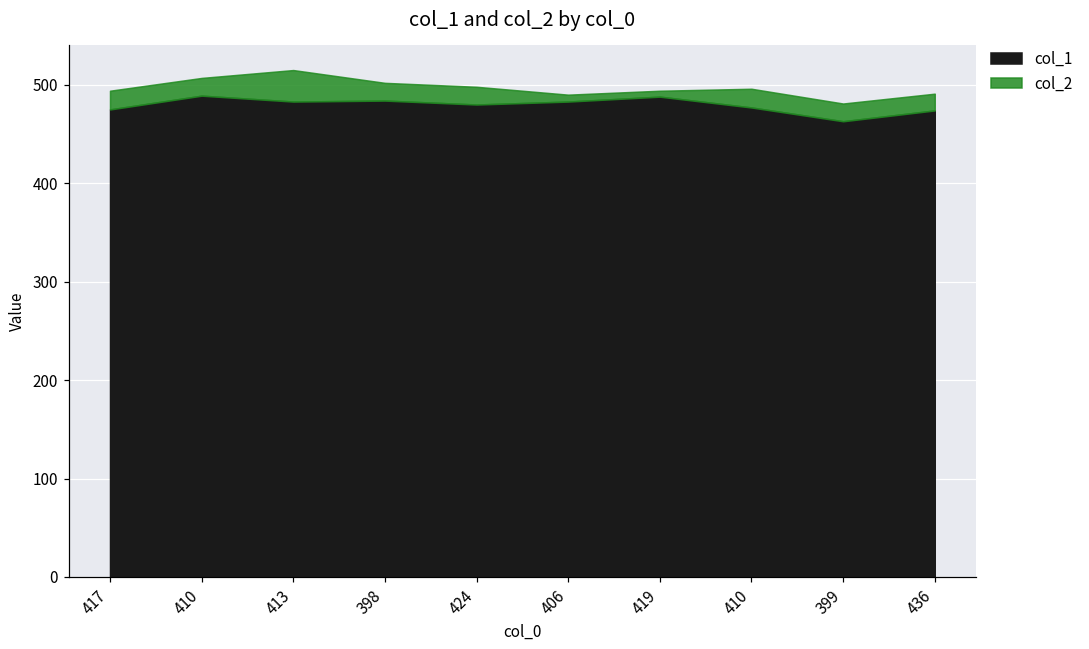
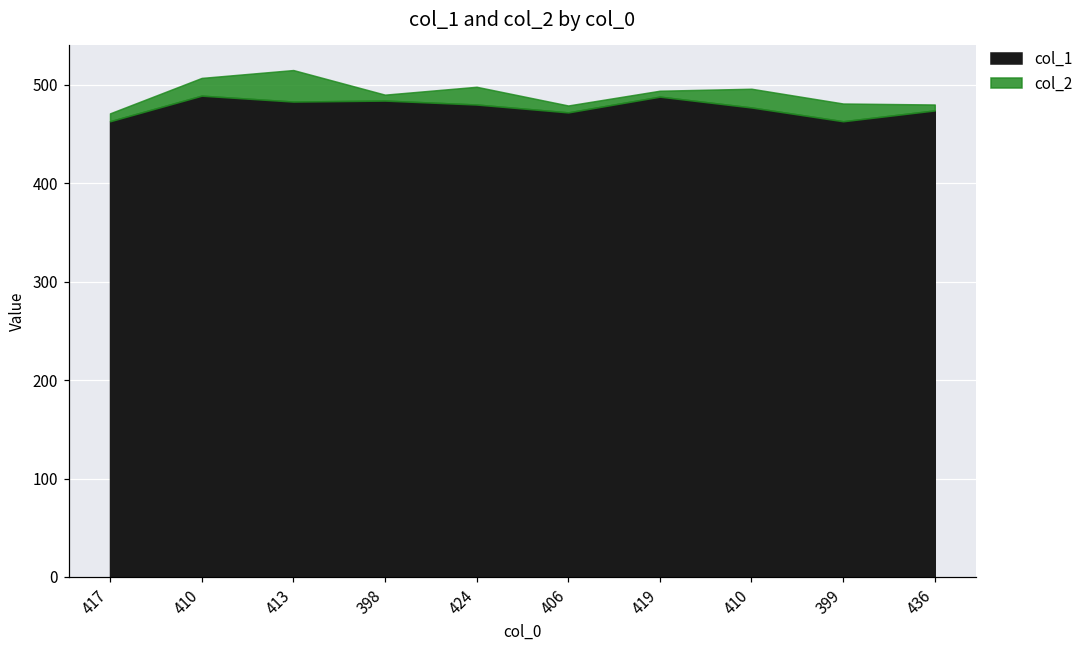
col_1, 417: 480 -> 460
col_2, 417: 20 -> 10
col_2, 398: 20 -> 10
col_1, 406: 480 -> 470
col_2, 436: 20 -> 10
